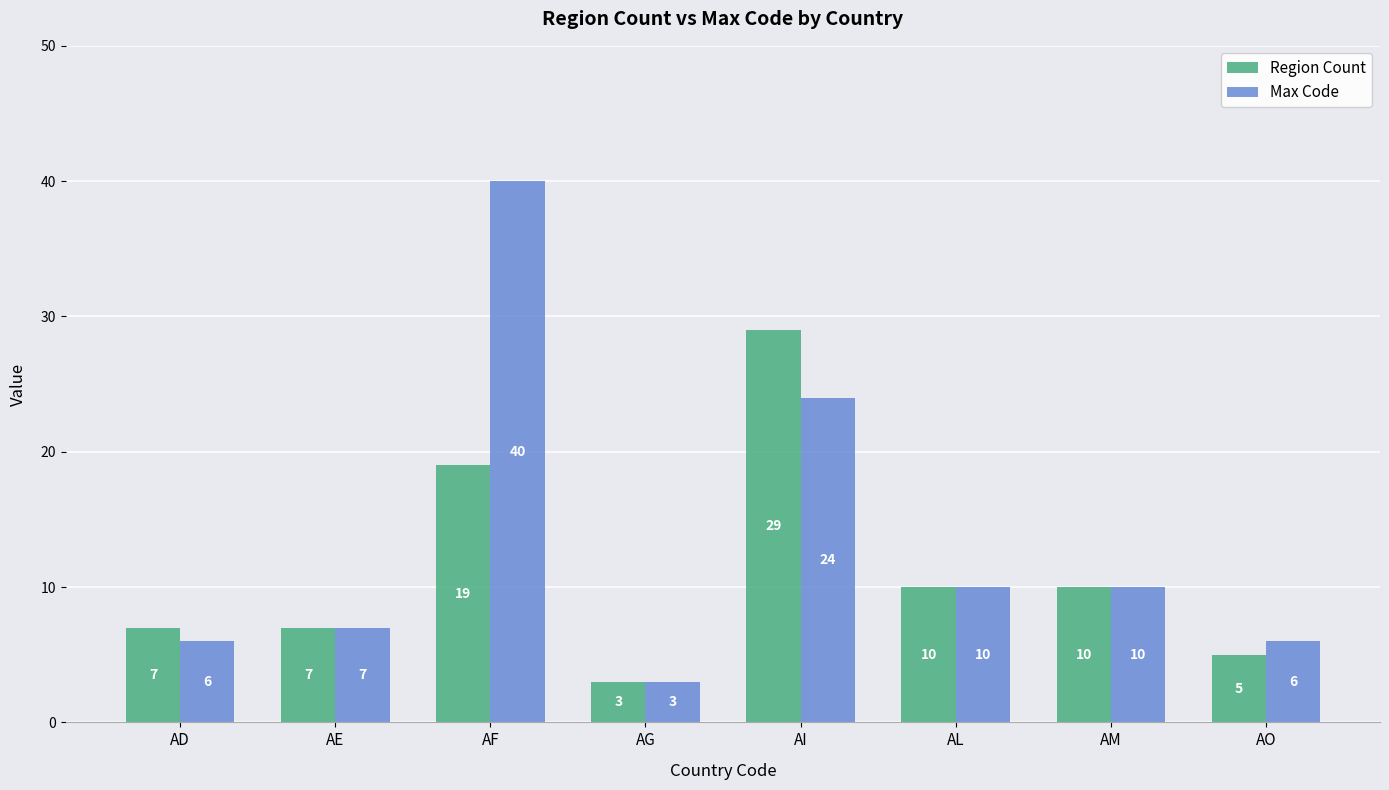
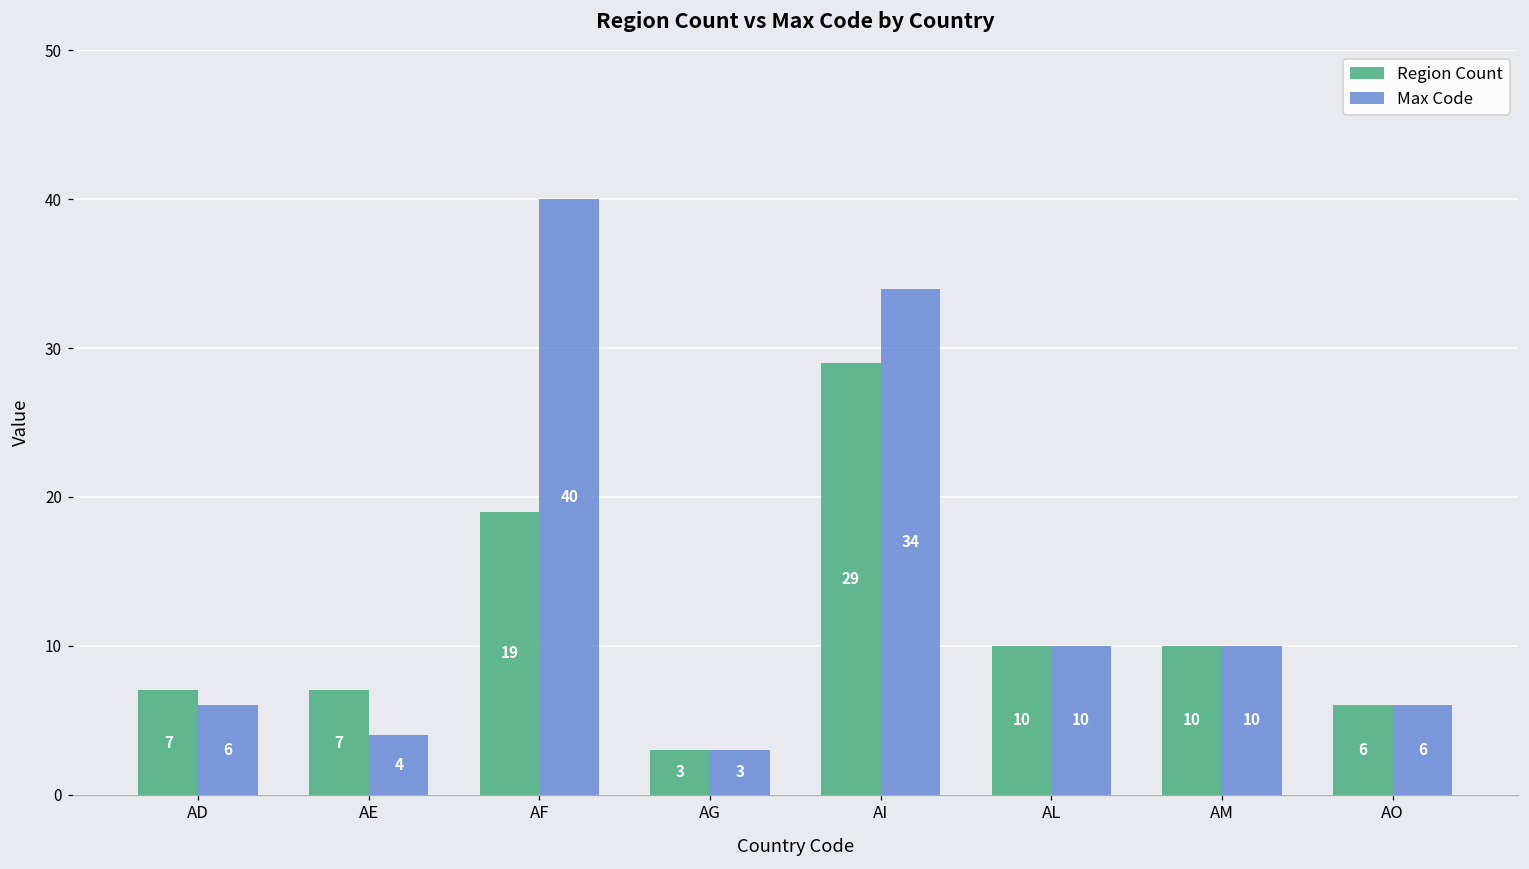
Max Code, AE: 7 -> 4
Max Code, AI: 24 -> 34
Region Count, AO: 5 -> 6
